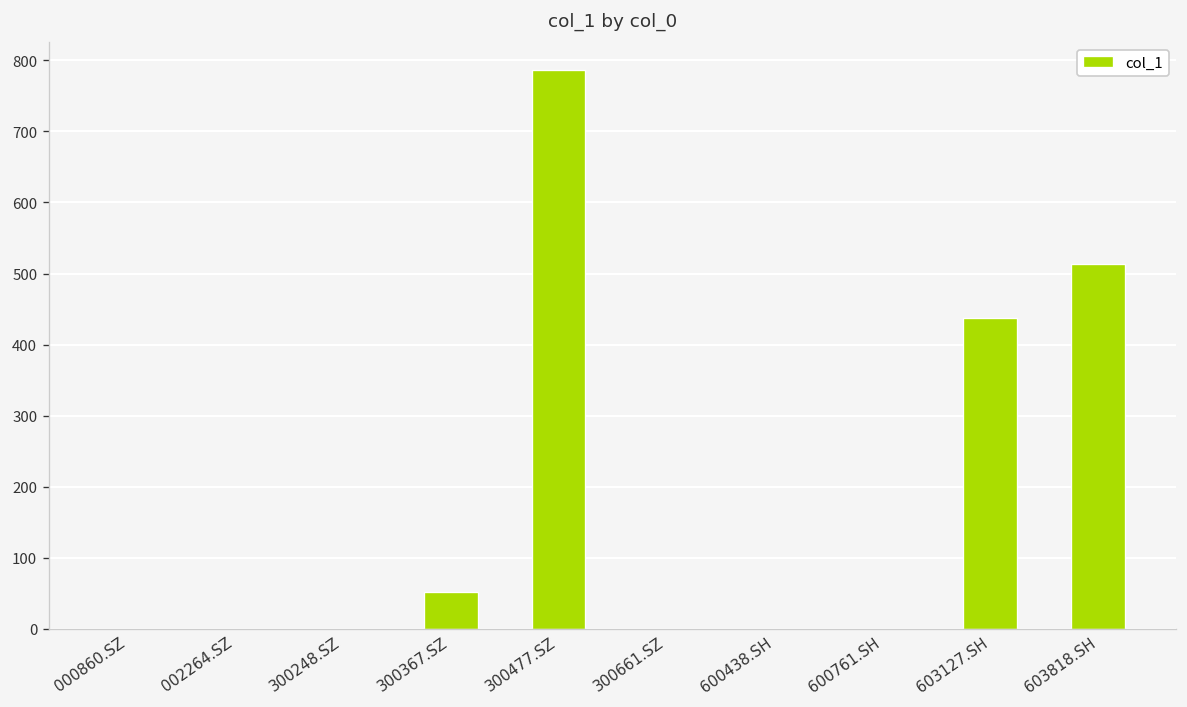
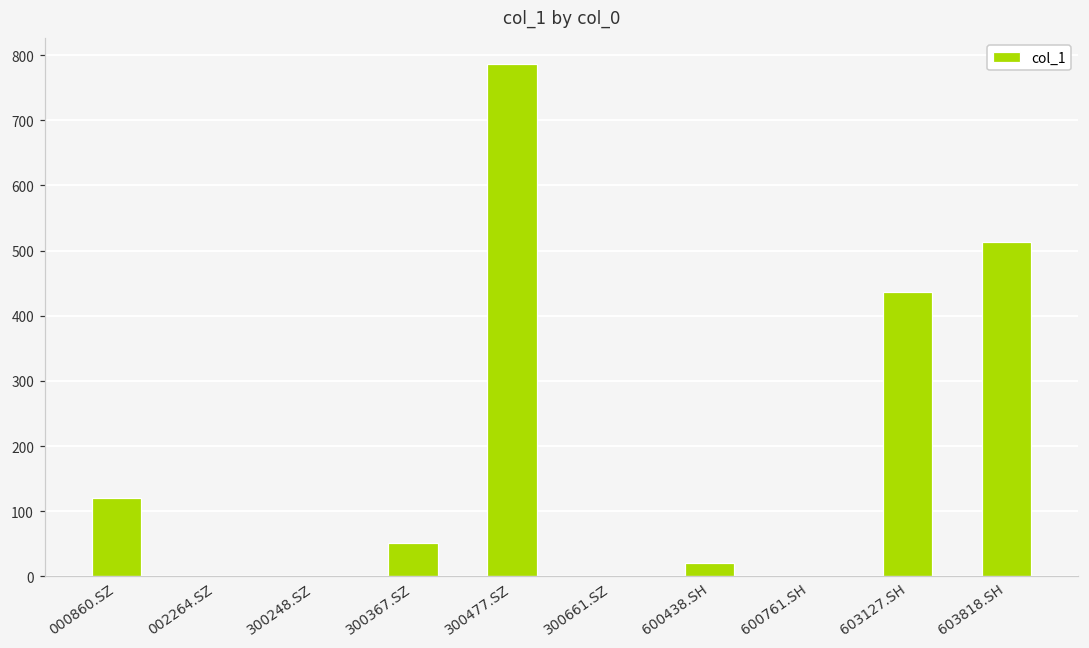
000860.SZ: 0 -> 120
600438.SH: 0 -> 20
